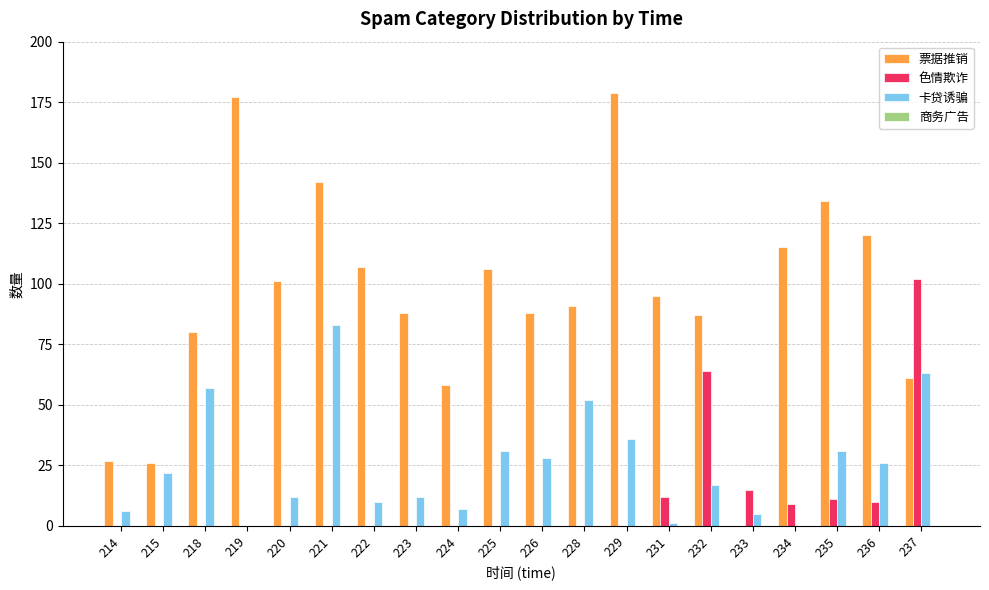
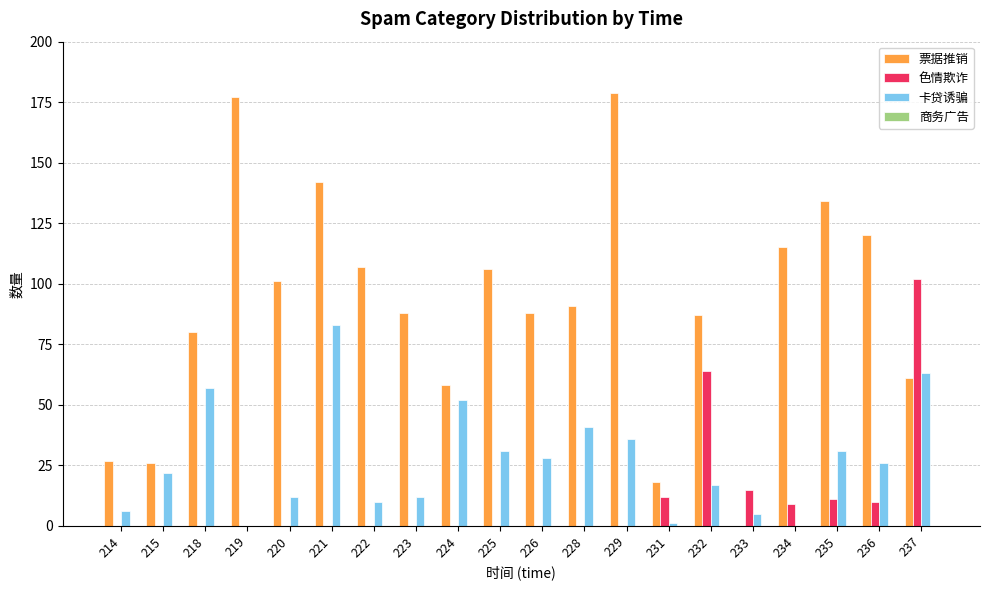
卡贷诱骗, 224: 7 -> 52
卡贷诱骗, 228: 52 -> 41
票据推销, 231: 95 -> 18
